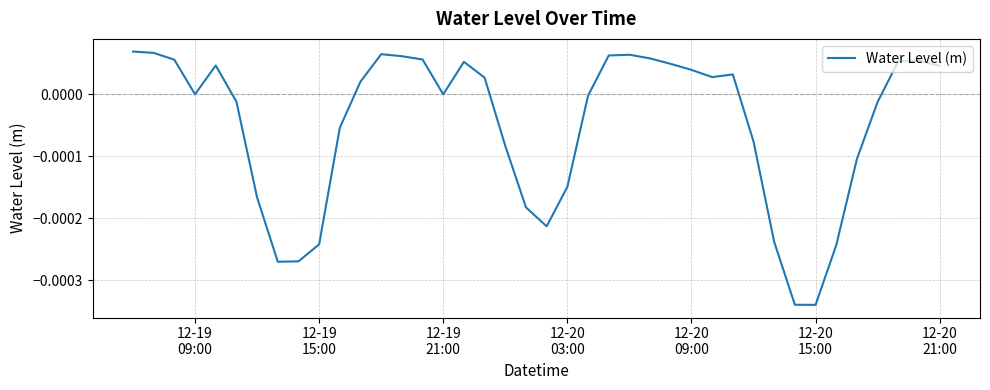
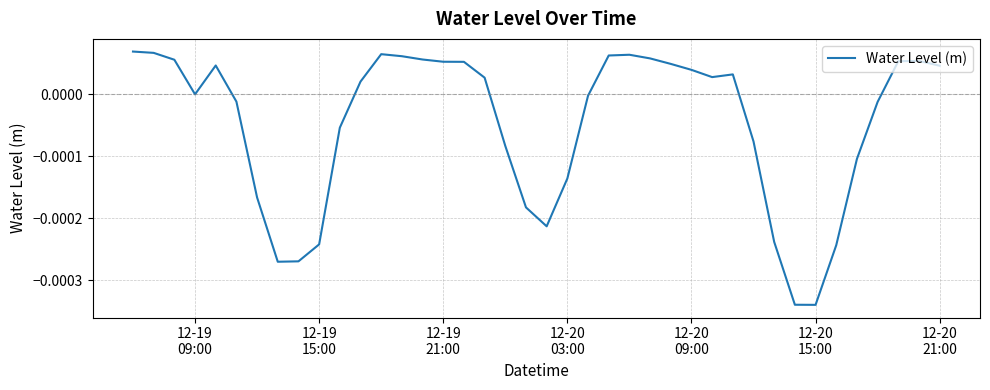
12-19 21:00: 0.0000 -> 0.0001
12-20 03:00: -0.00015 -> -0.00014
